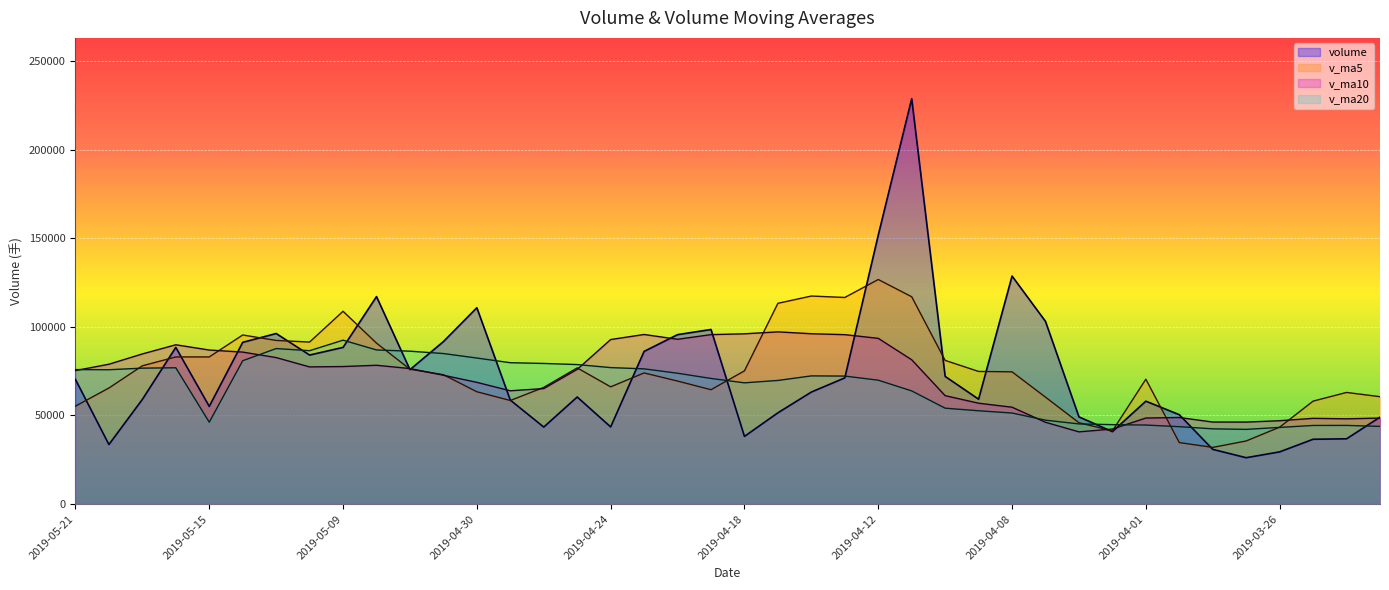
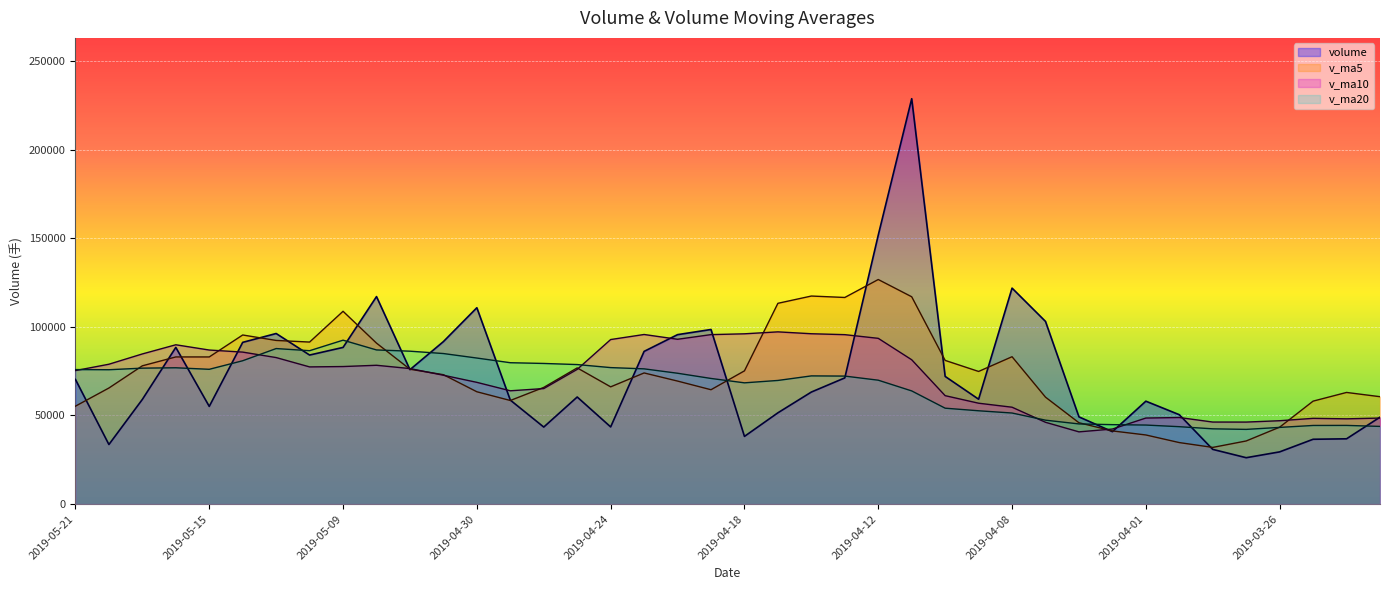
v_ma20, 2019-05-15: 46000 -> 76000
volume, 2019-04-08: 129000 -> 122000
v_ma5, 2019-04-08: 75000 -> 83000
v_ma5, 2019-04-01: 70000 -> 39000
